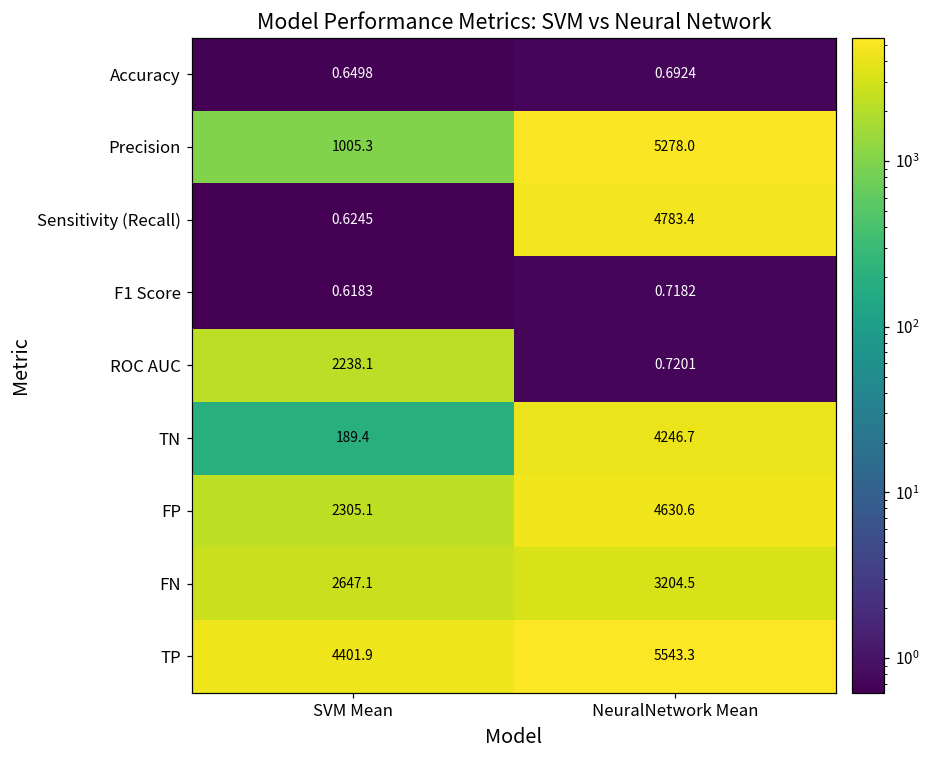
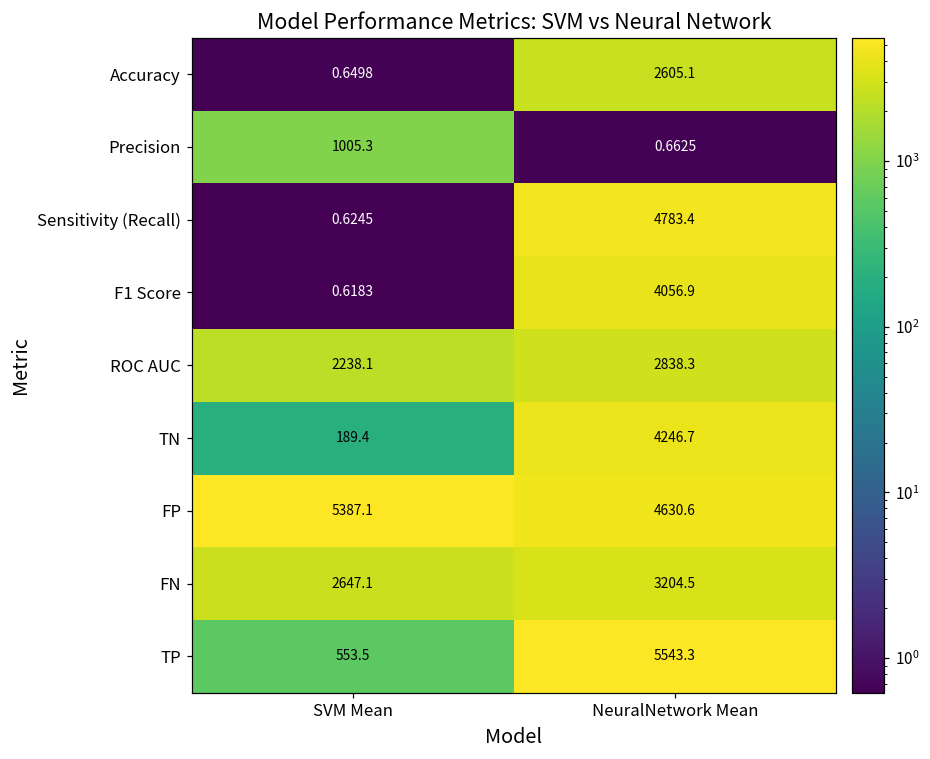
Accuracy, NeuralNetwork Mean: 0.6924 -> 2605.1
Precision, NeuralNetwork Mean: 5278.0 -> 0.6625
F1 Score, NeuralNetwork Mean: 0.7182 -> 4056.9
ROC AUC, NeuralNetwork Mean: 0.7201 -> 2838.3
FP, SVM Mean: 2305.1 -> 5387.1
TP, SVM Mean: 4401.9 -> 553.5
